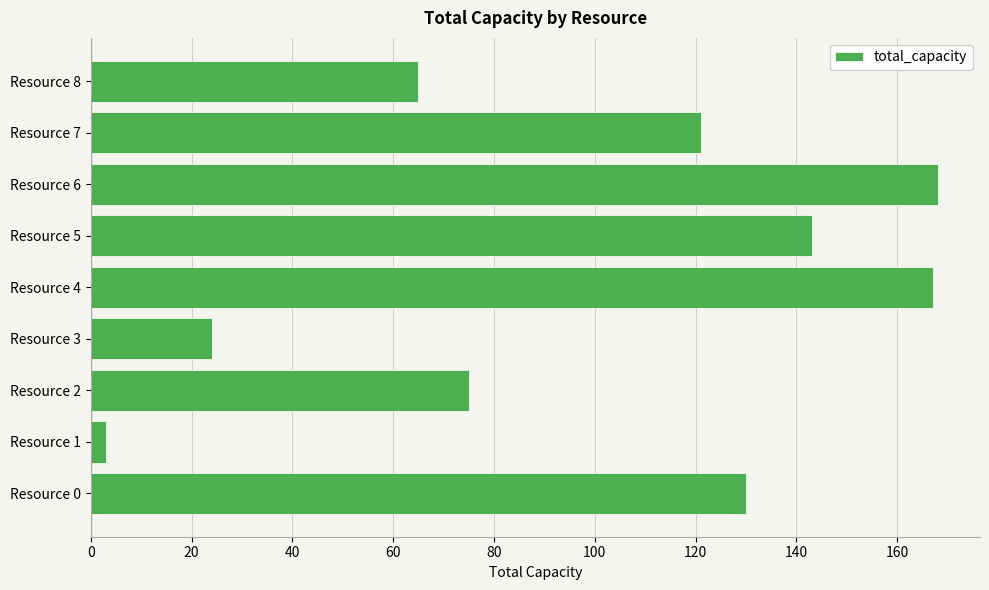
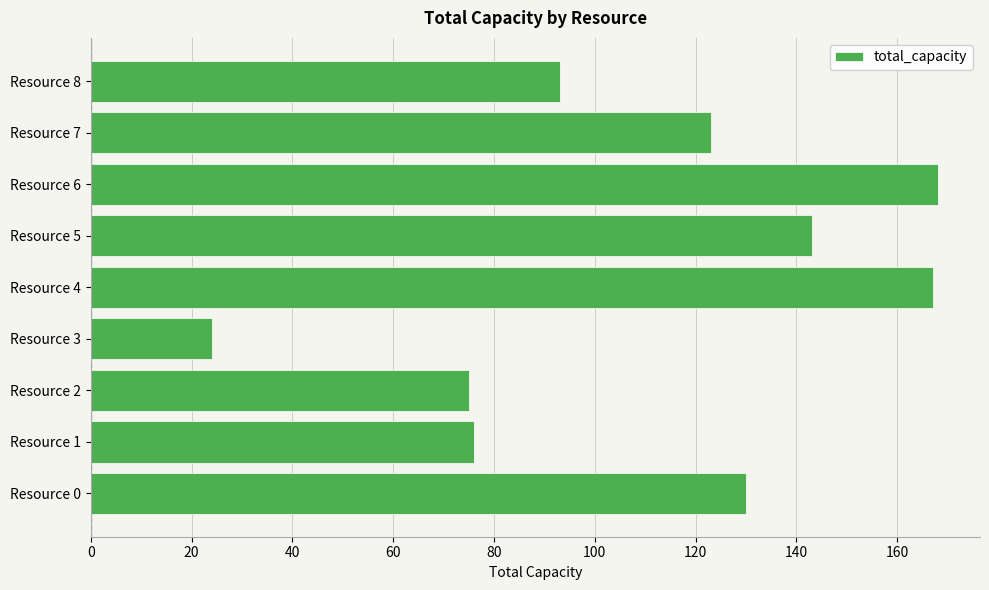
Resource 8: 65 -> 93
Resource 7: 121 -> 123
Resource 1: 3 -> 76
